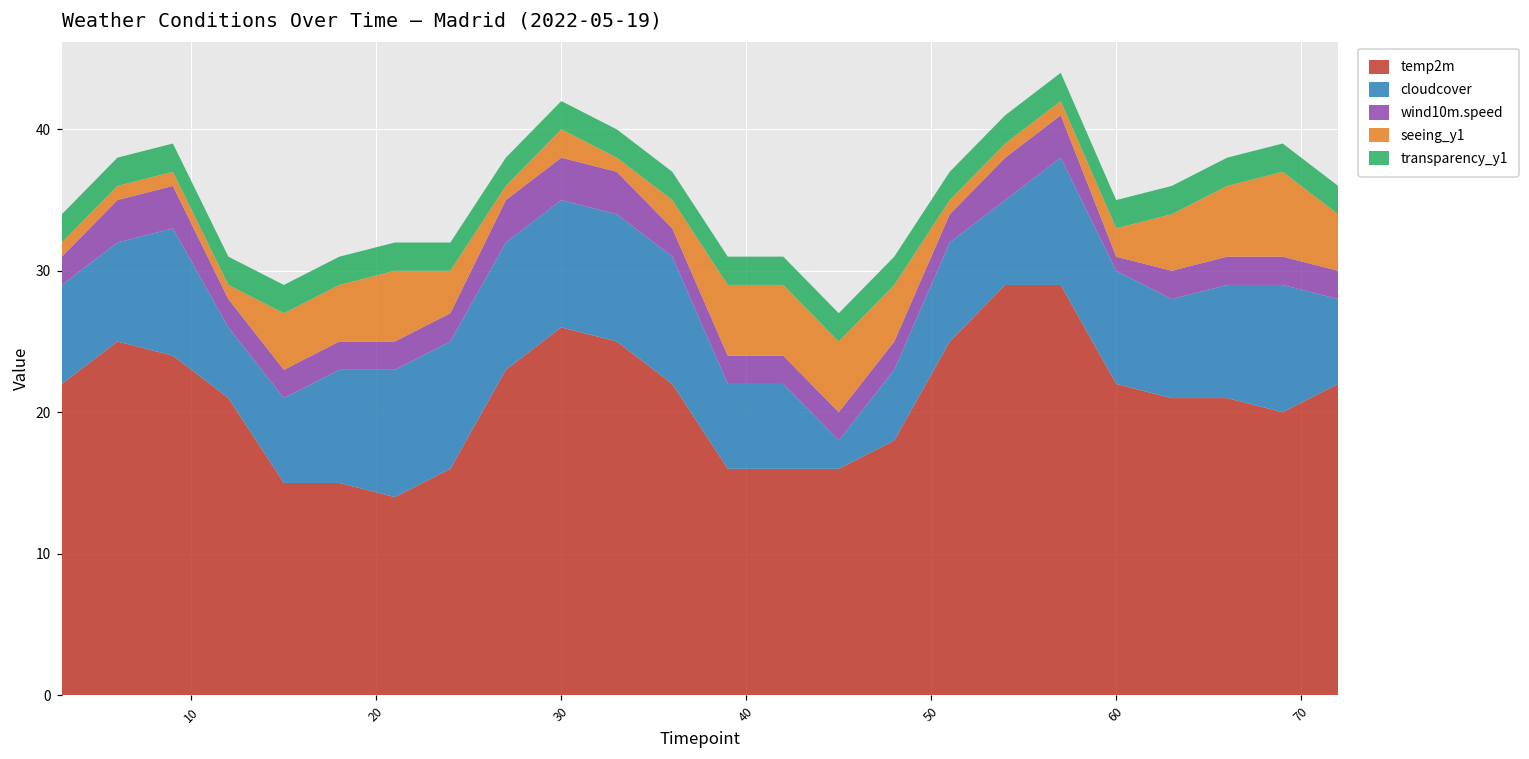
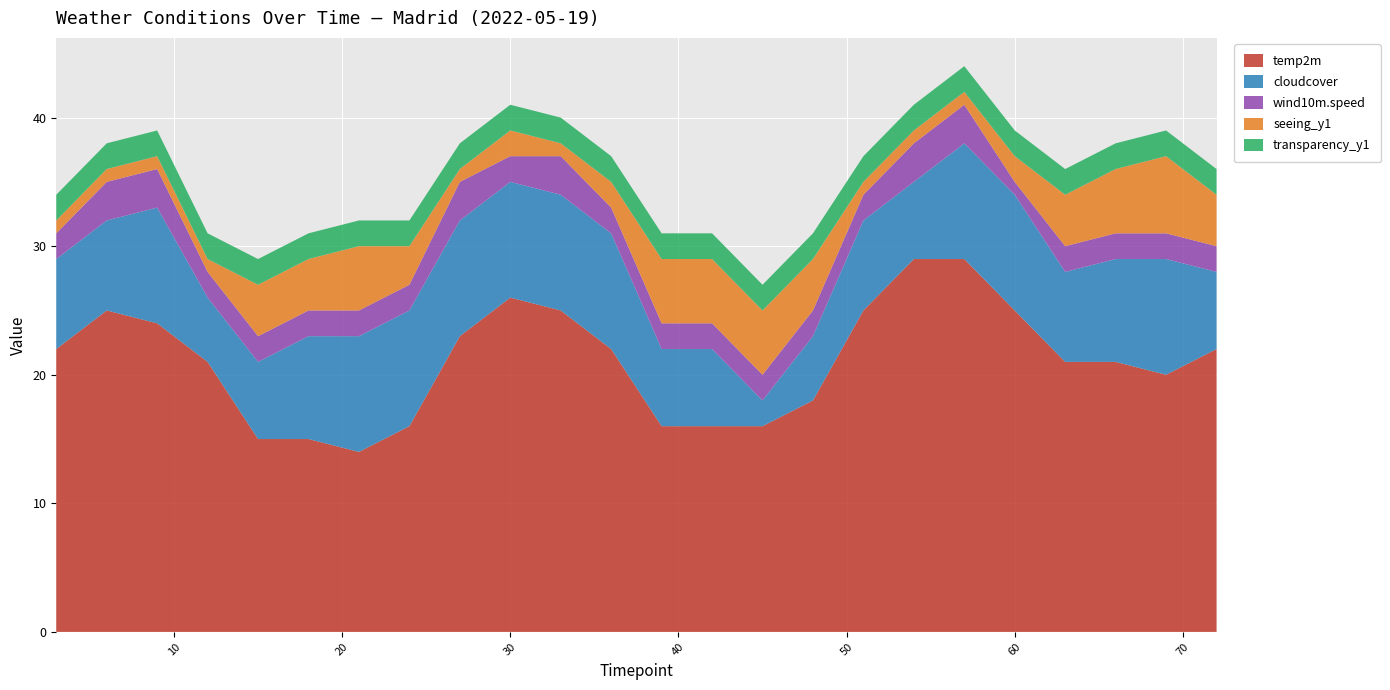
wind10m.speed, 30: 3 -> 2
temp2m, 60: 22 -> 25
cloudcover, 60: 8 -> 9
